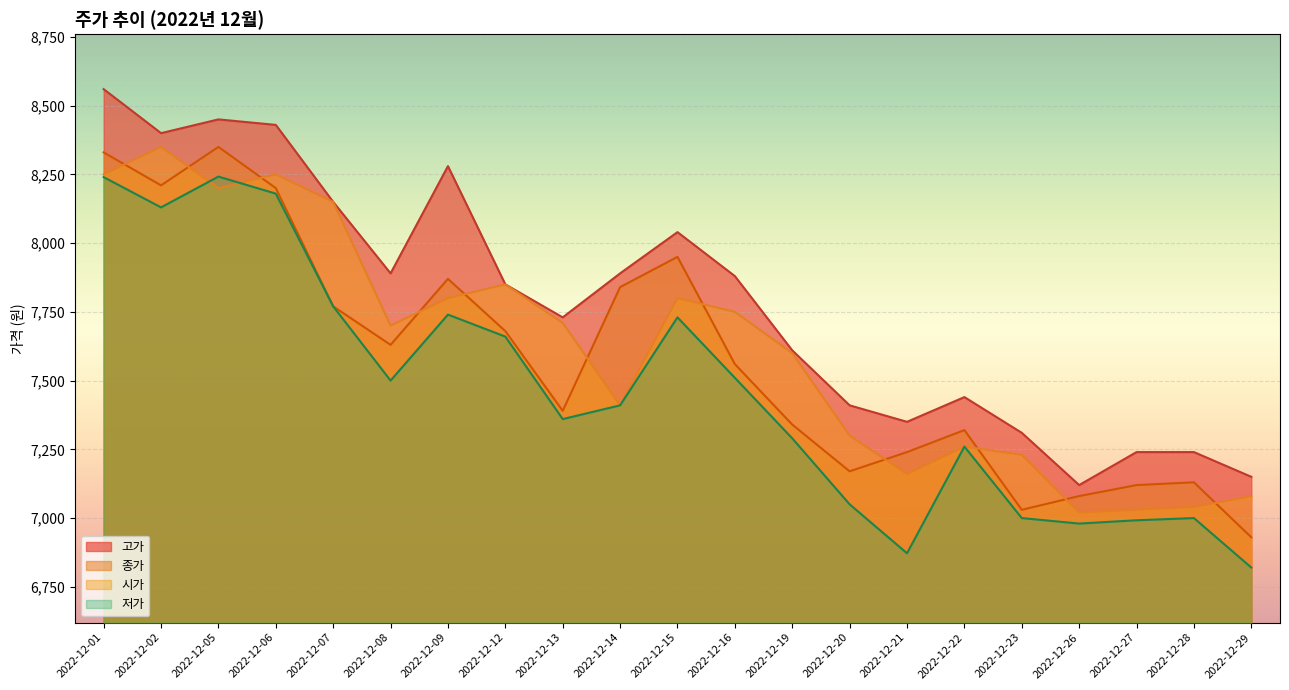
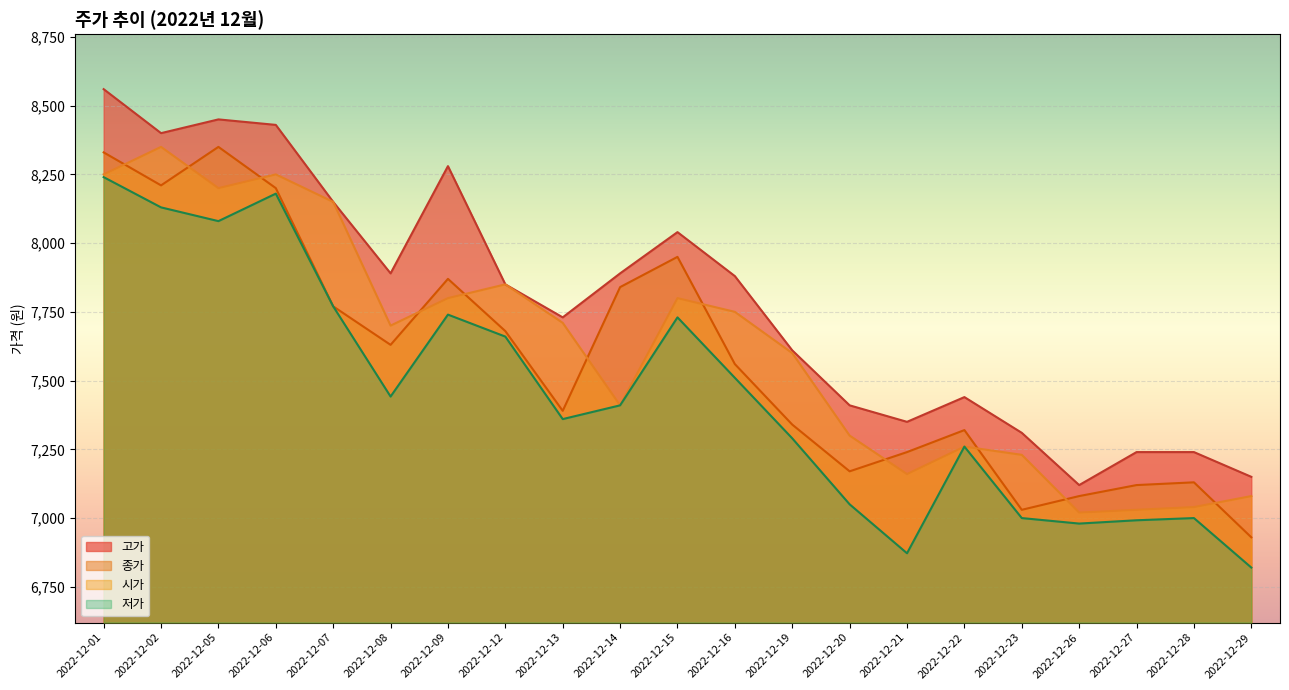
저가, 2022-12-05: 8,240 -> 8,080
저가, 2022-12-08: 7,500 -> 7,440
